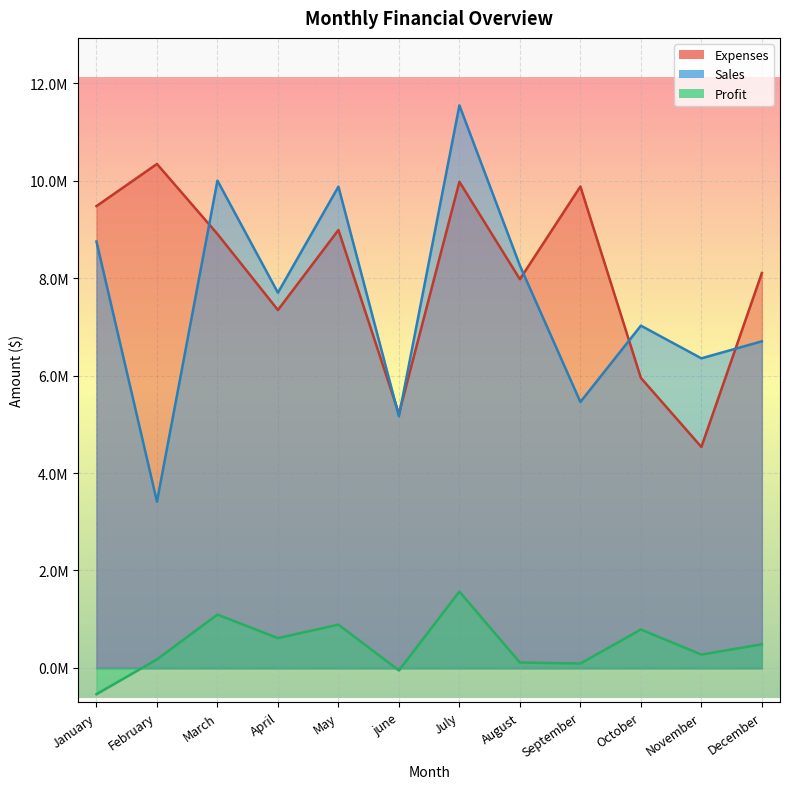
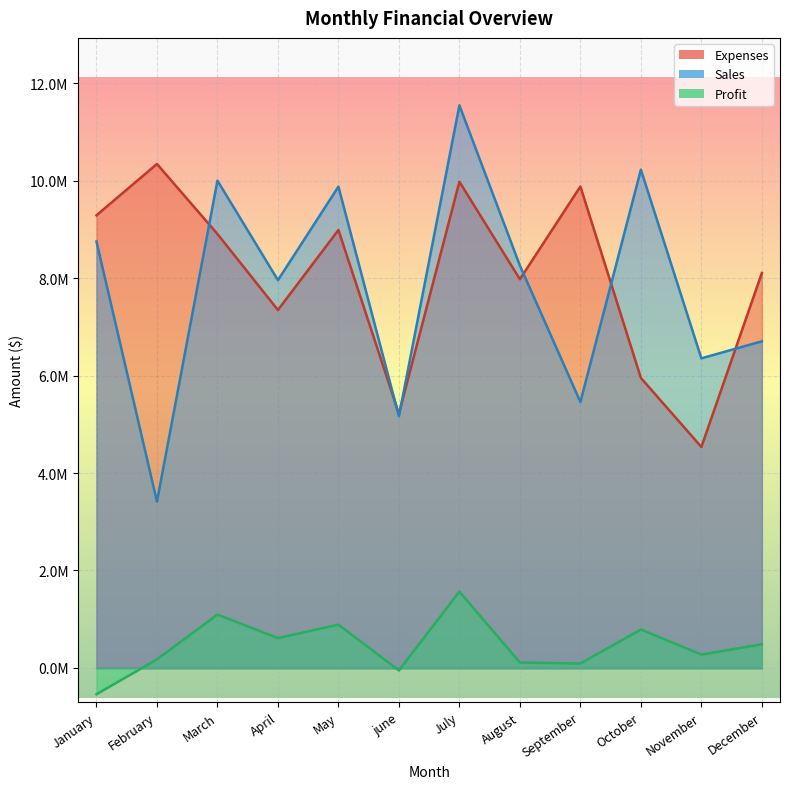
Expenses, January: 9500000 -> 9300000
Sales, April: 7700000 -> 8000000
Sales, October: 7000000 -> 10200000
